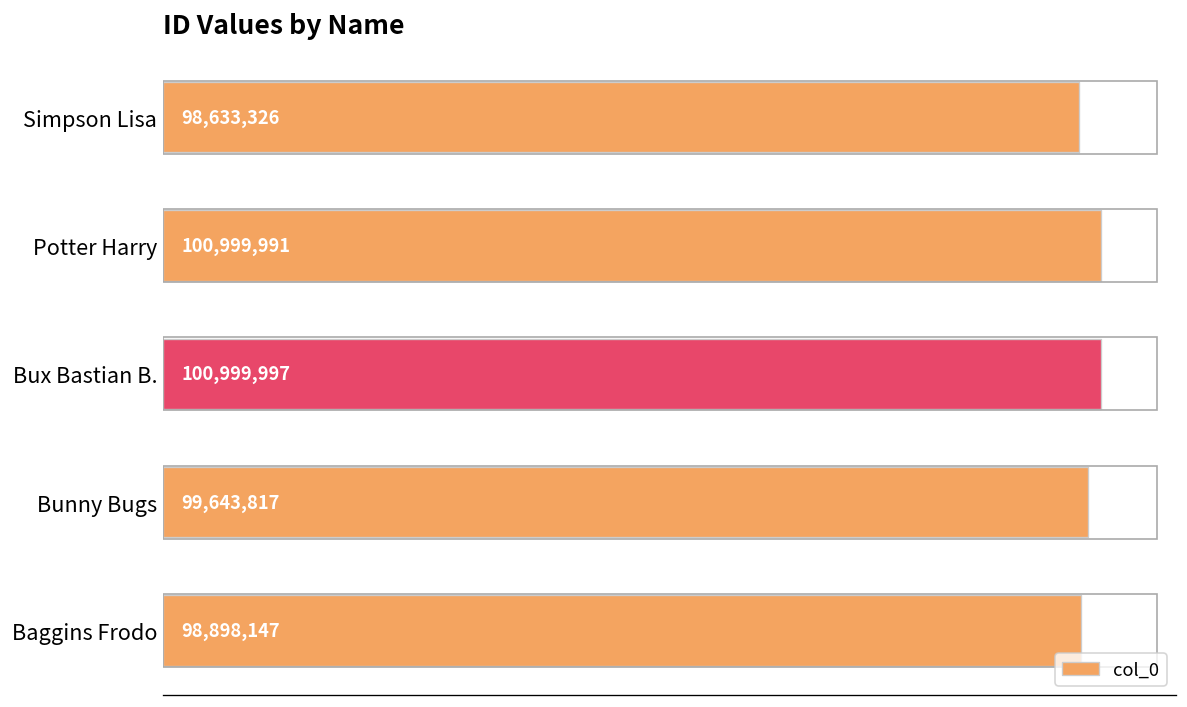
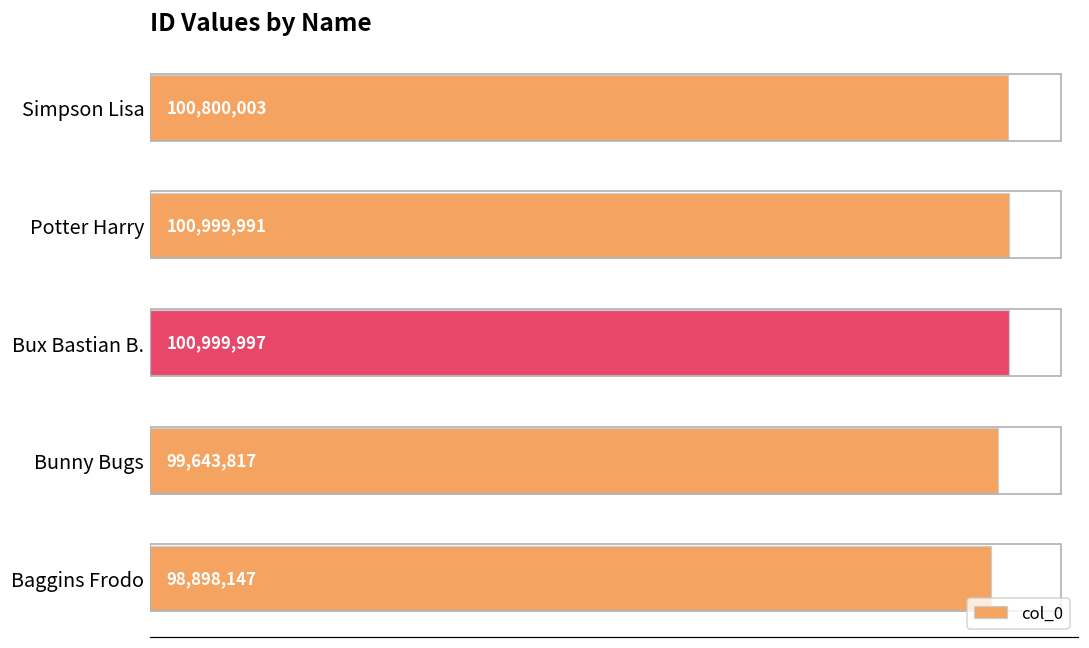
Simpson Lisa: 98,633,326 -> 100,800,003
